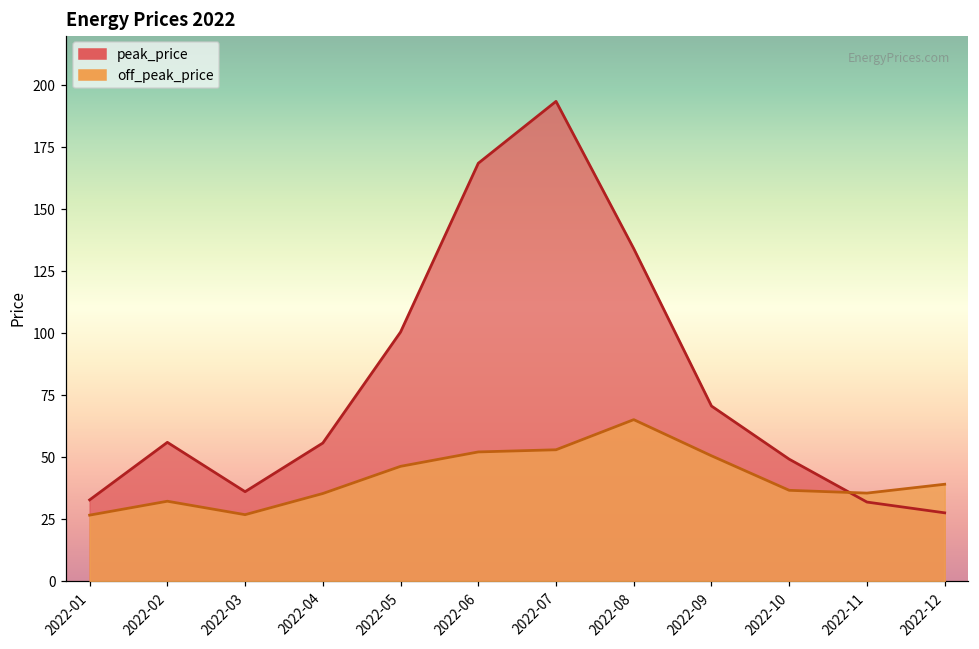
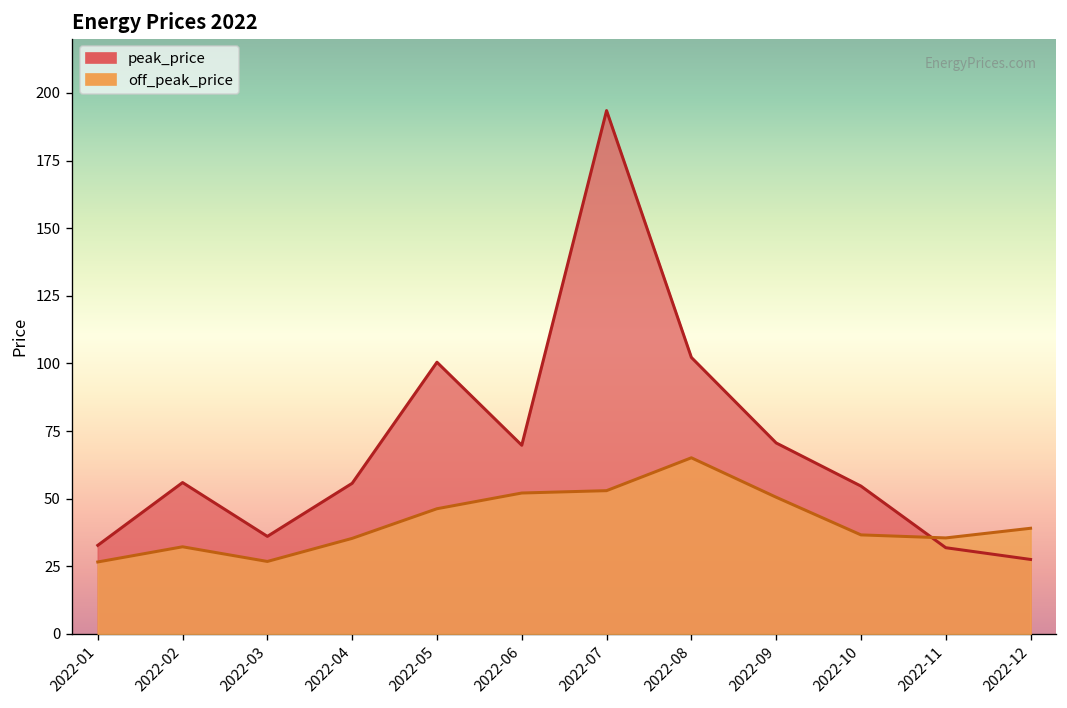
peak_price, 2022-06: 169 -> 70
peak_price, 2022-08: 134 -> 102
peak_price, 2022-10: 49 -> 55
